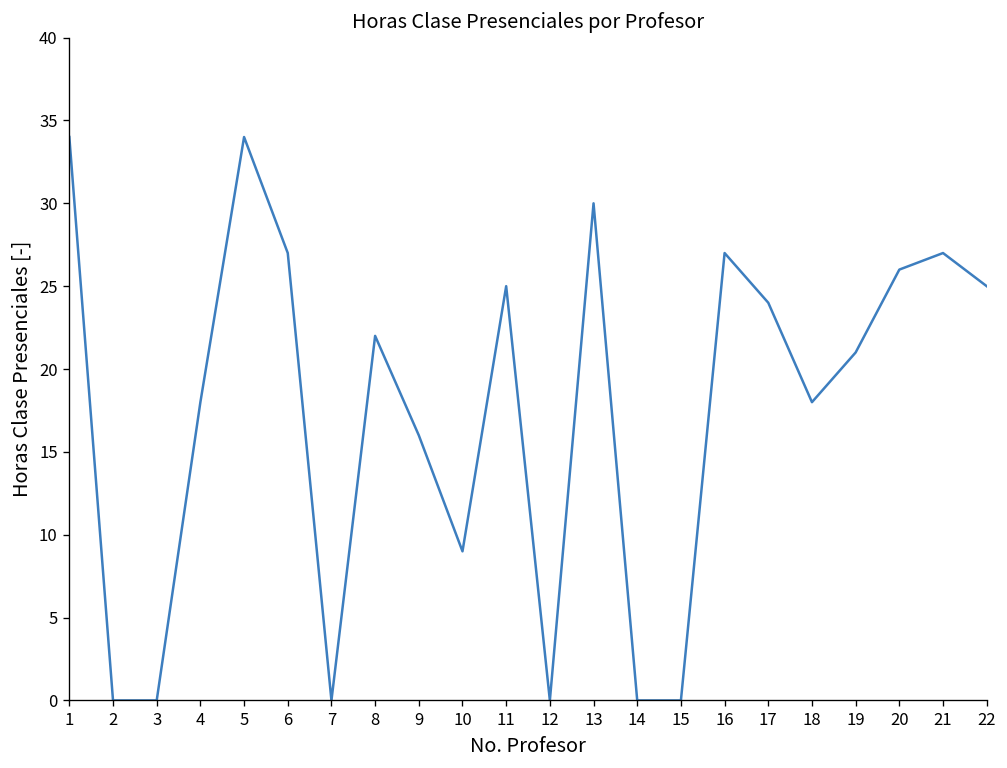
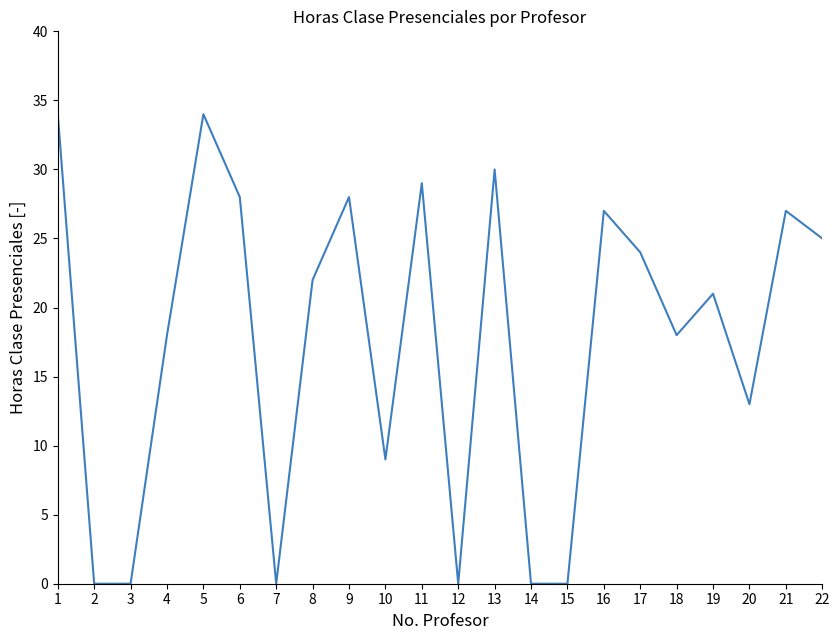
6: 27 -> 28
9: 16 -> 28
11: 25 -> 29
20: 26 -> 13
